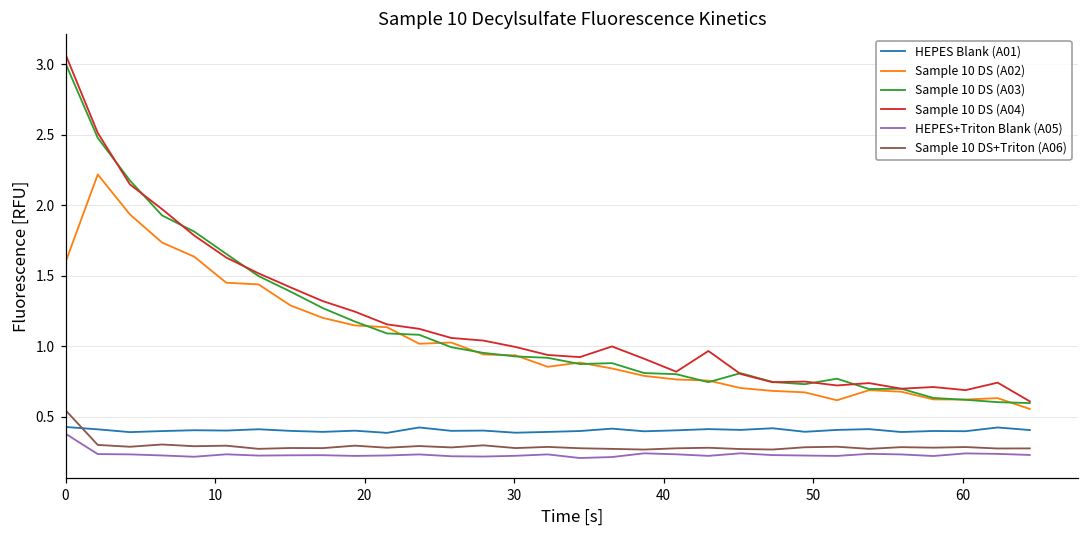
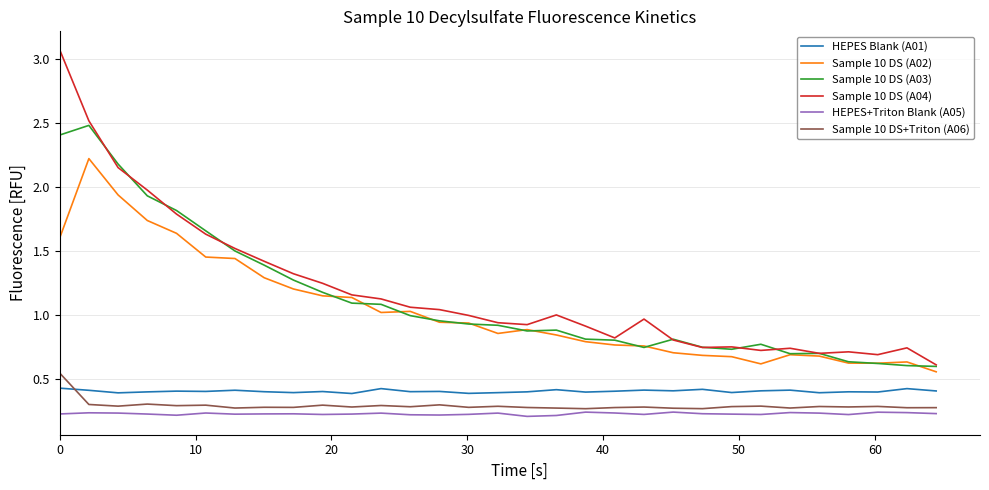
Sample 10 DS (A03), 0: 3.01 -> 2.40
HEPES+Triton Blank (A05), 0: 0.38 -> 0.23
